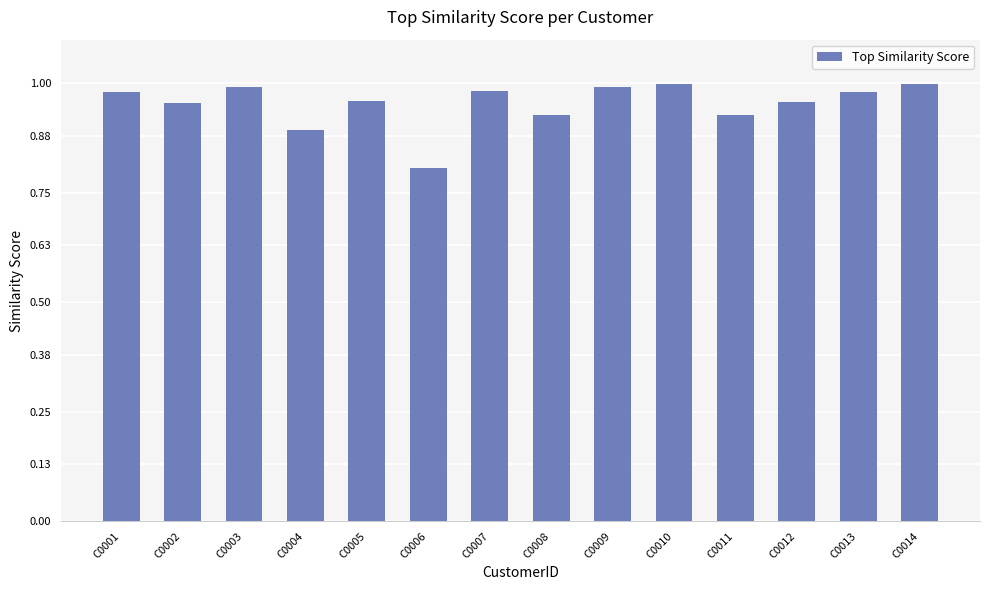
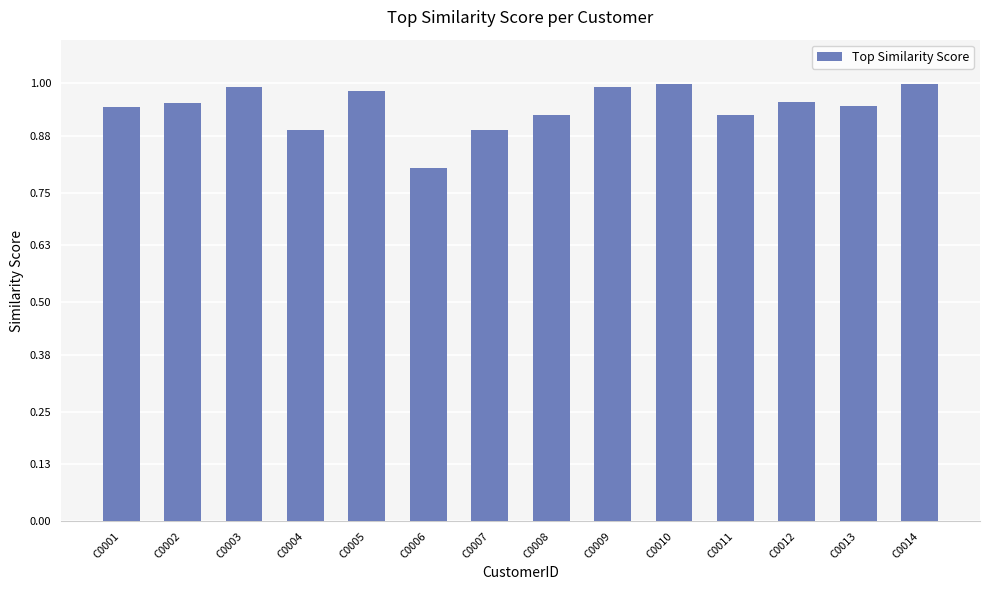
C0001: 0.98 -> 0.95
C0005: 0.96 -> 0.98
C0007: 0.98 -> 0.89
C0013: 0.98 -> 0.95
